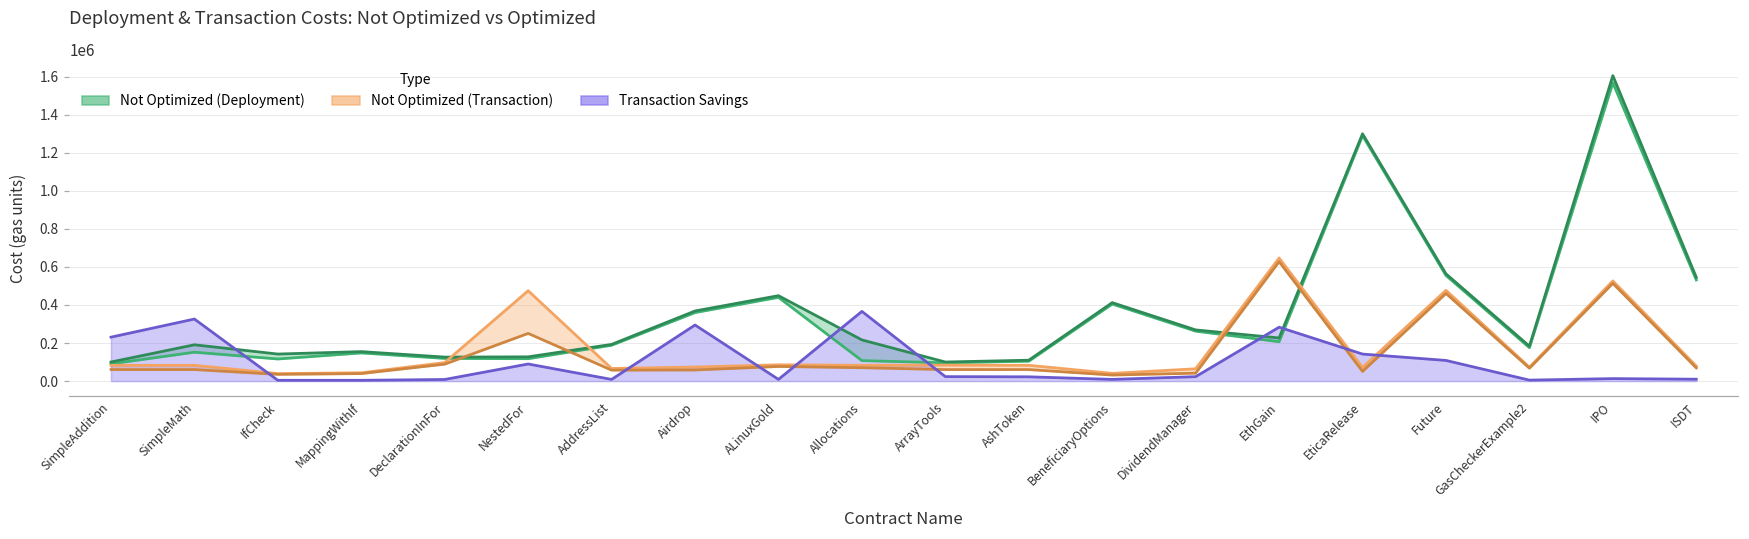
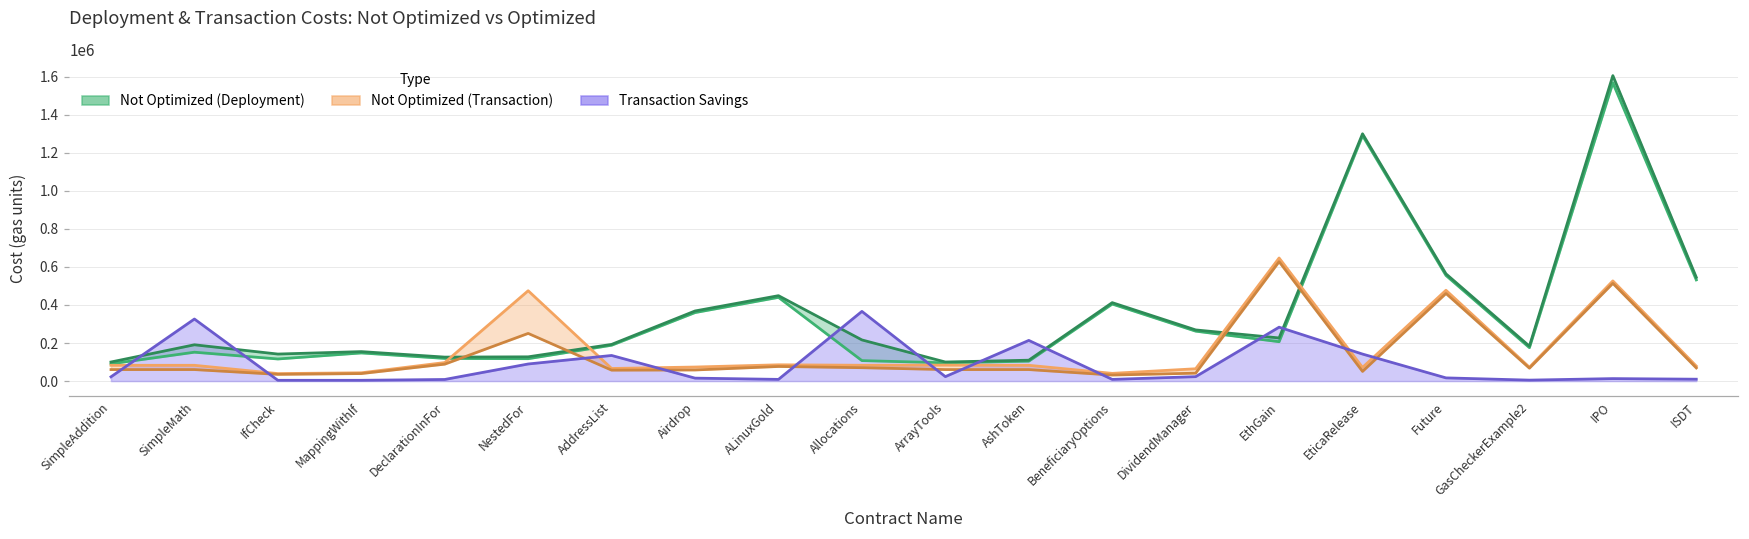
Transaction Savings, SimpleAddition: 230000 -> 20000
Transaction Savings, AddressList: 10000 -> 130000
Transaction Savings, Airdrop: 290000 -> 20000
Transaction Savings, AshToken: 20000 -> 210000
Transaction Savings, Future: 110000 -> 20000
